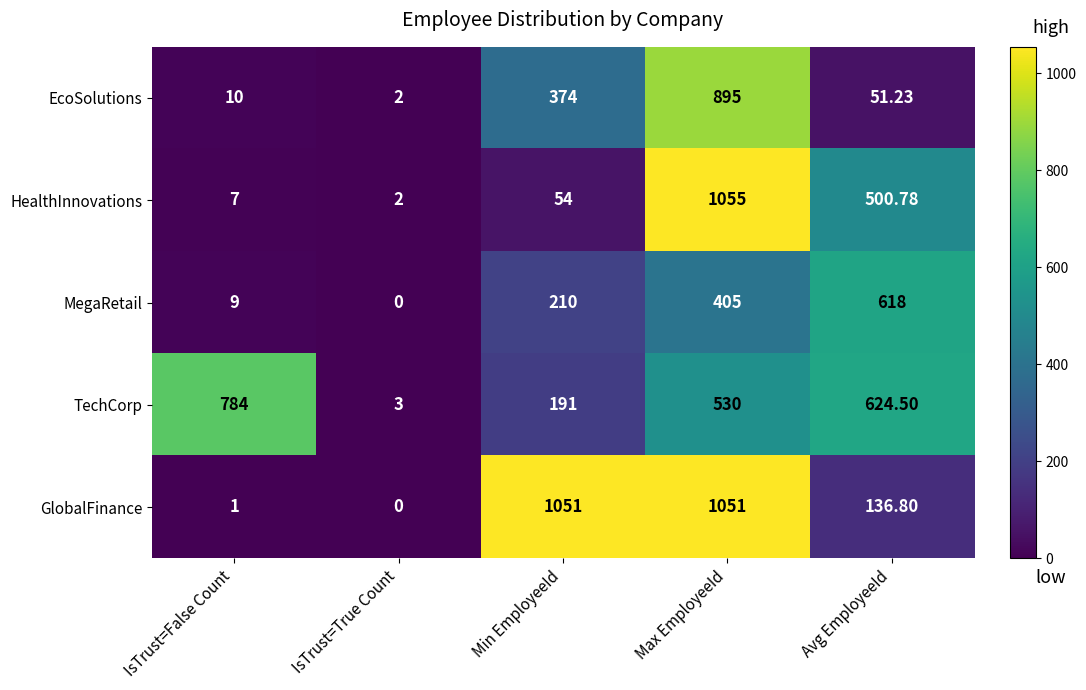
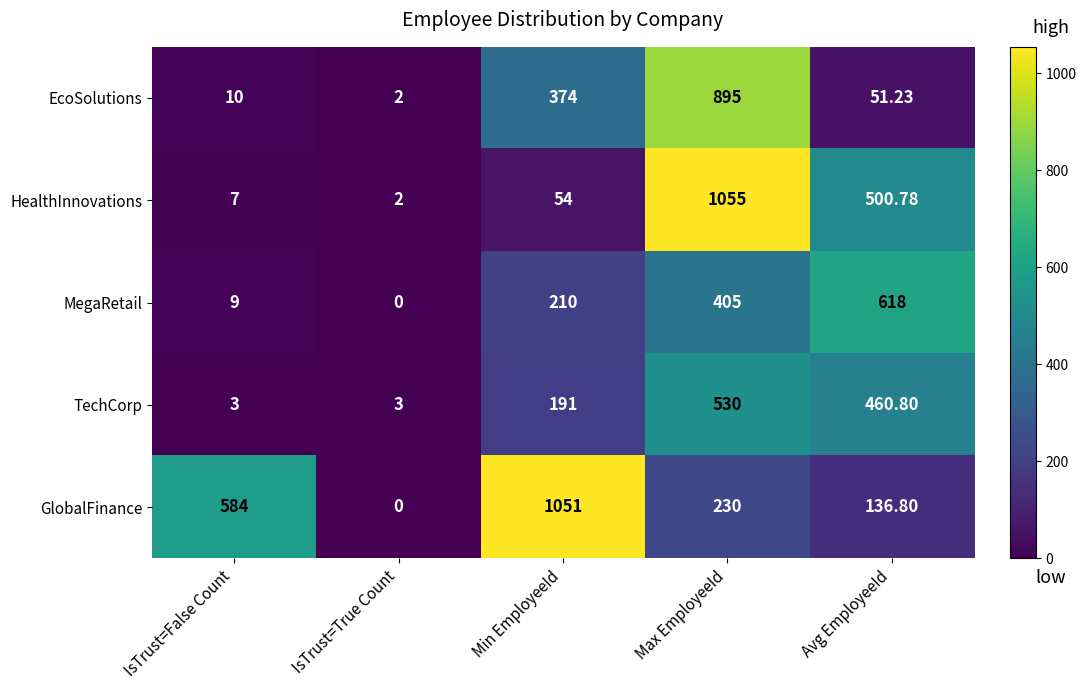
TechCorp, IsTrust=False Count: 784 -> 3
TechCorp, Avg EmployeeId: 624.50 -> 460.80
GlobalFinance, IsTrust=False Count: 1 -> 584
GlobalFinance, Max EmployeeId: 1051 -> 230
